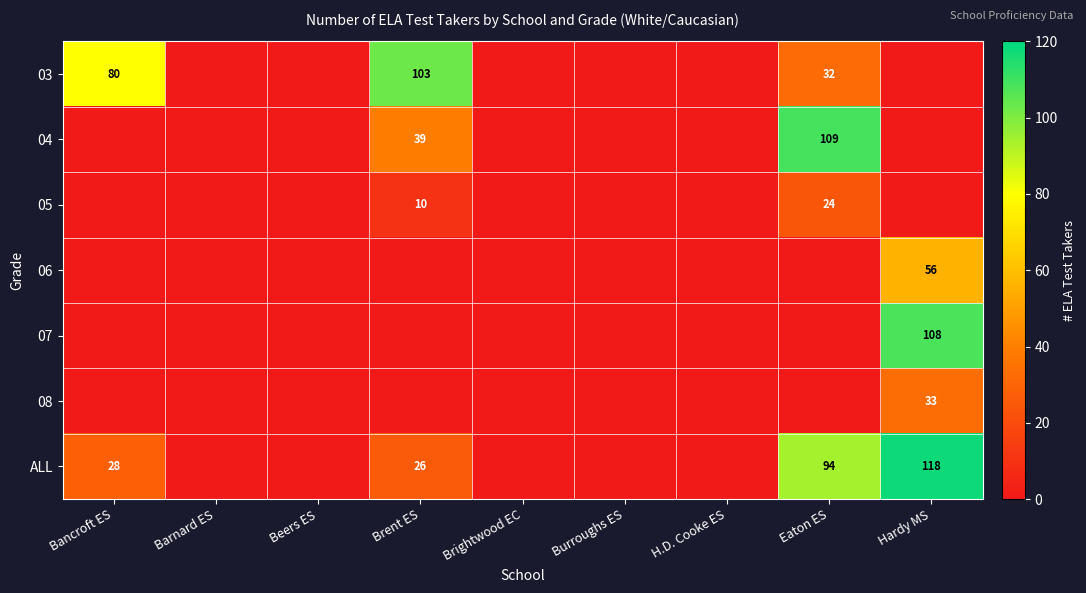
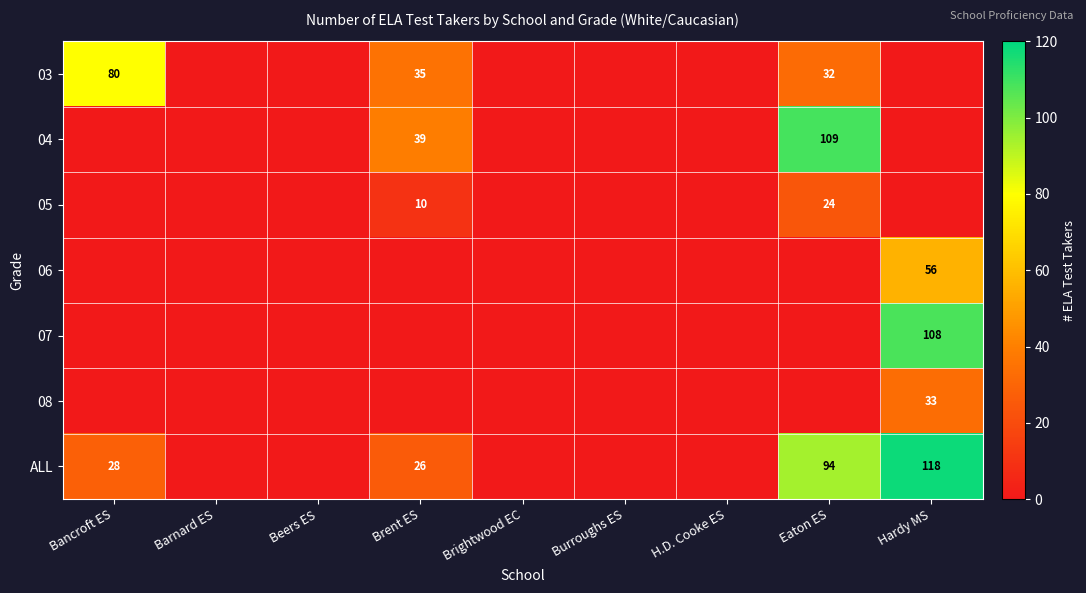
03, Brent ES: 103 -> 35
